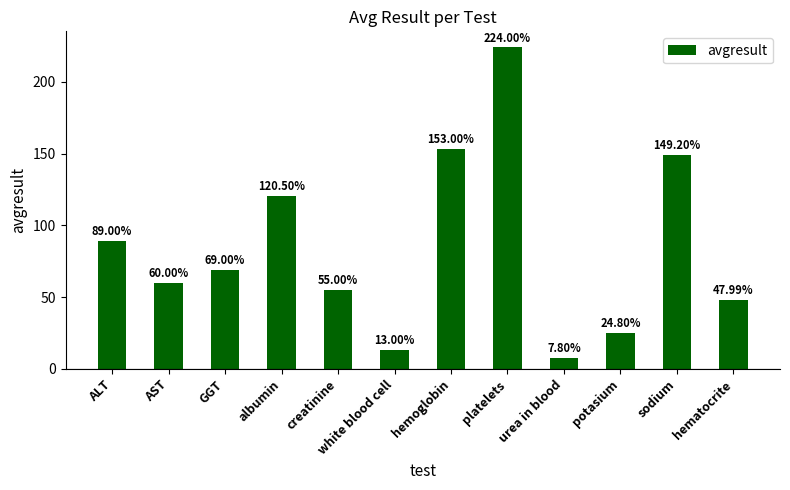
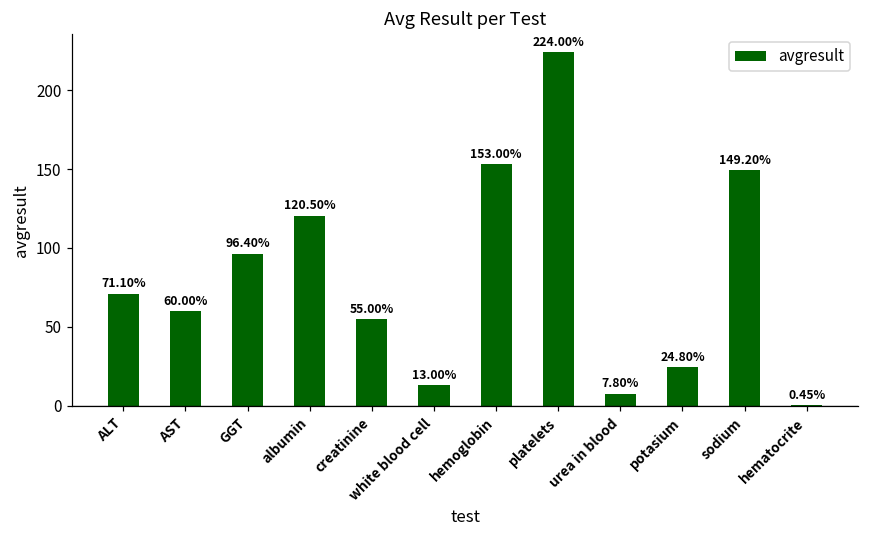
ALT: 89.00% -> 71.10%
GGT: 69.00% -> 96.40%
hematocrite: 47.99% -> 0.45%
